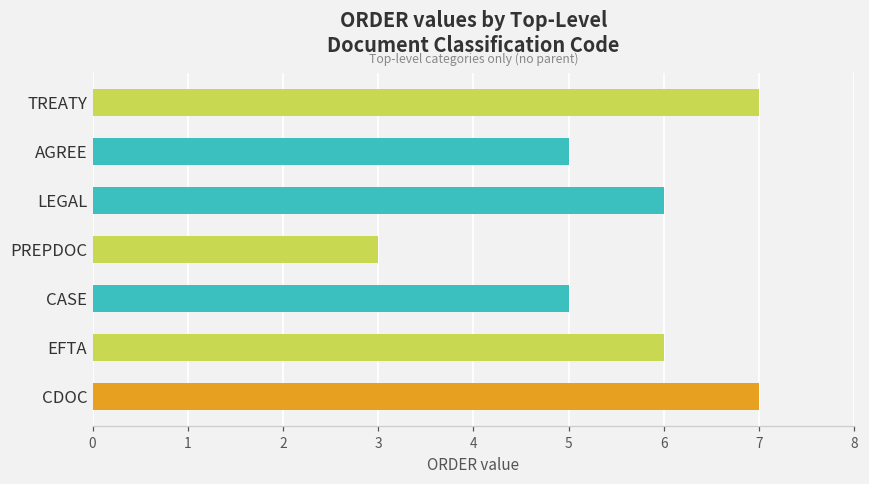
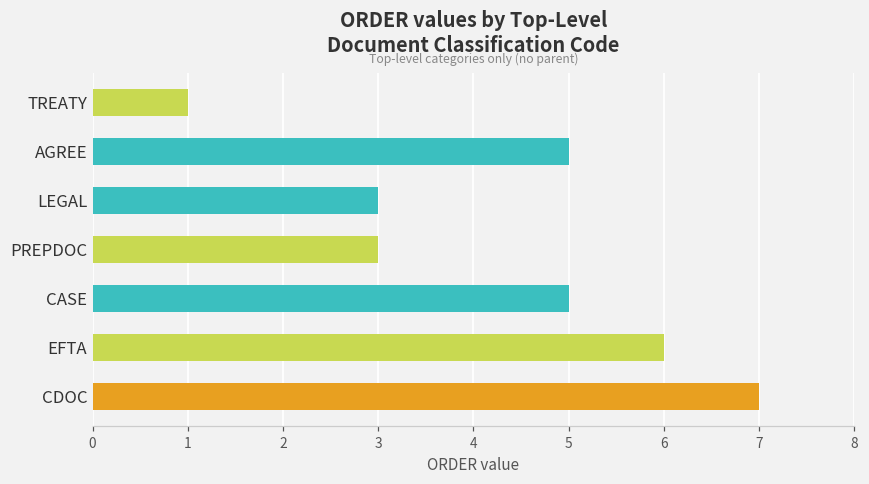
TREATY: 7 -> 1
LEGAL: 6 -> 3
